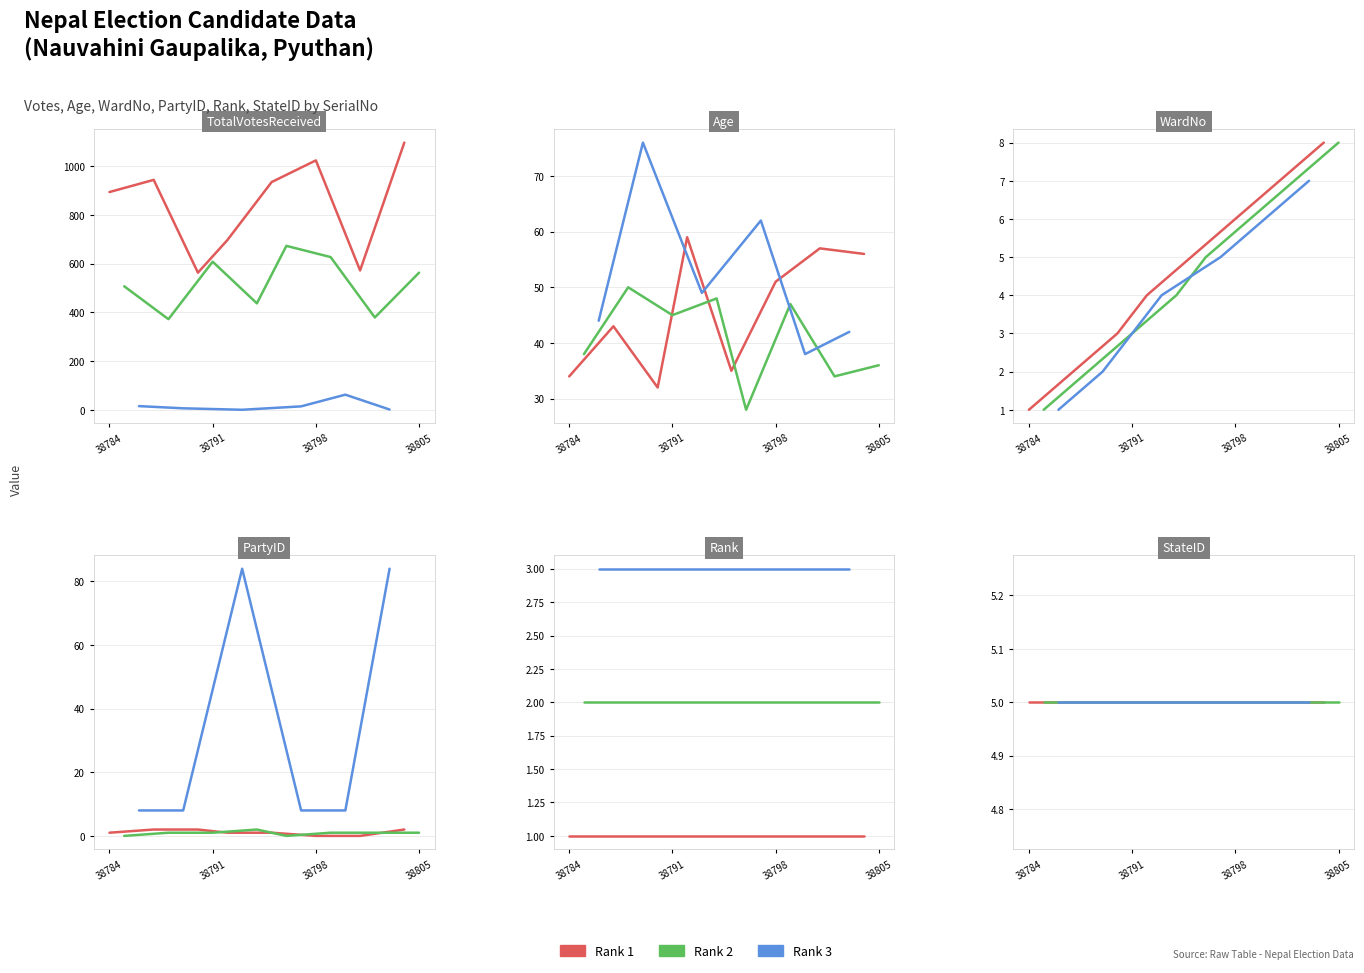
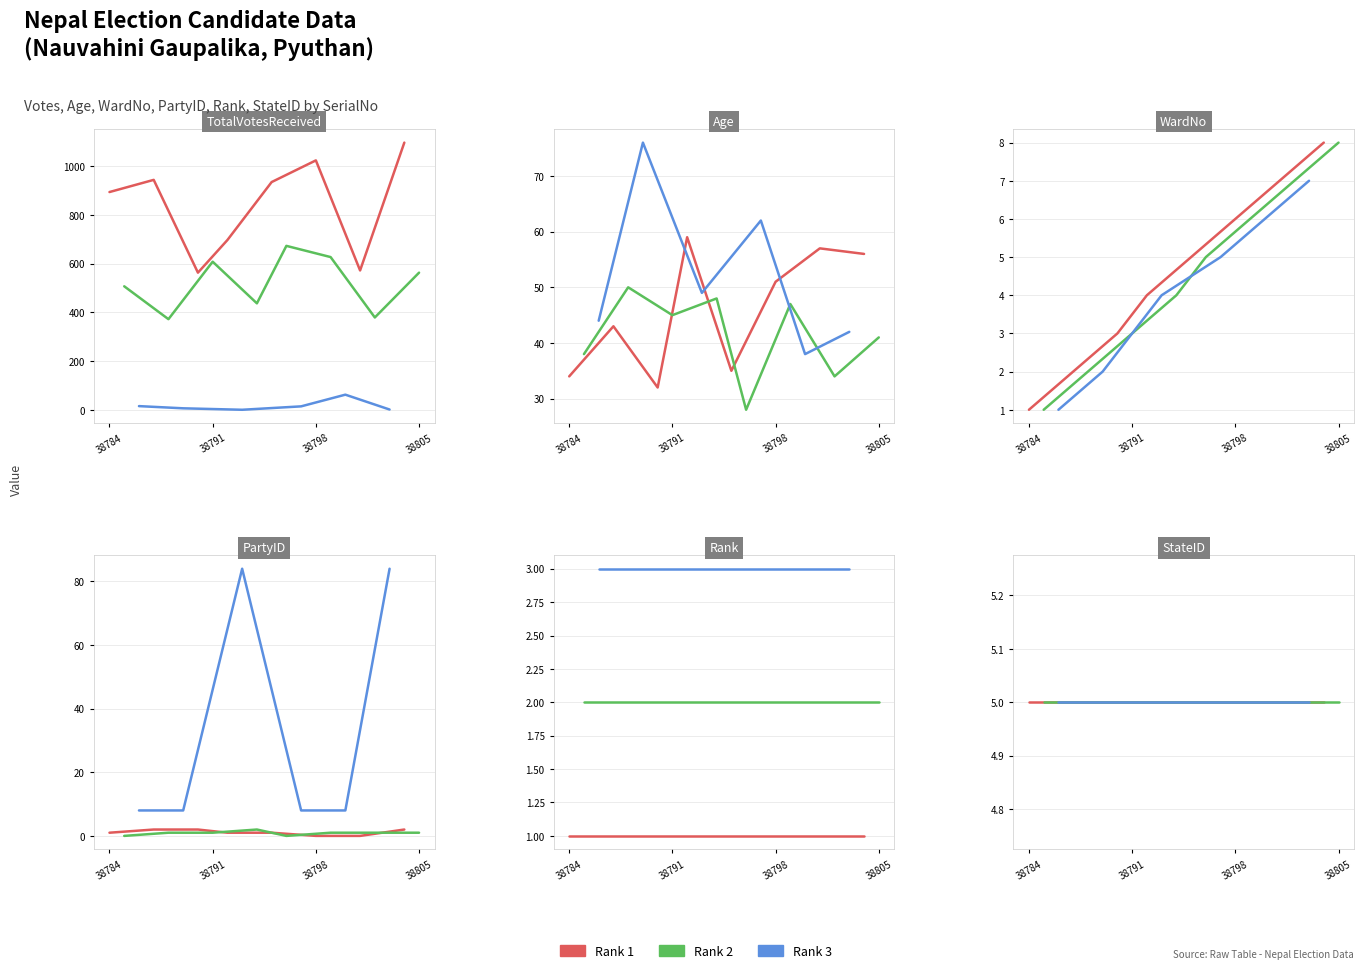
Age, Rank 2, 38805: 36 -> 41
